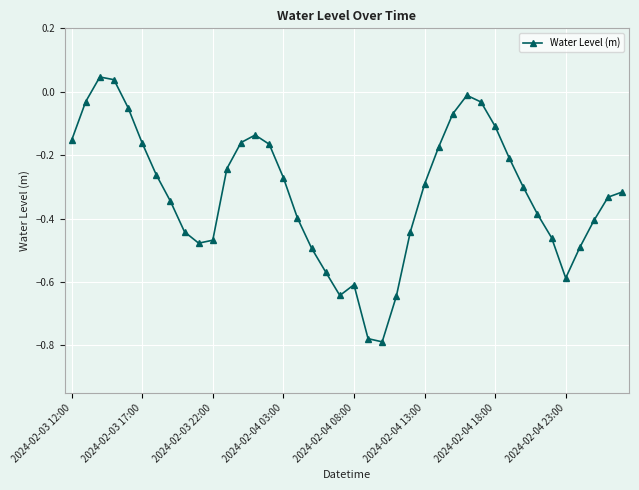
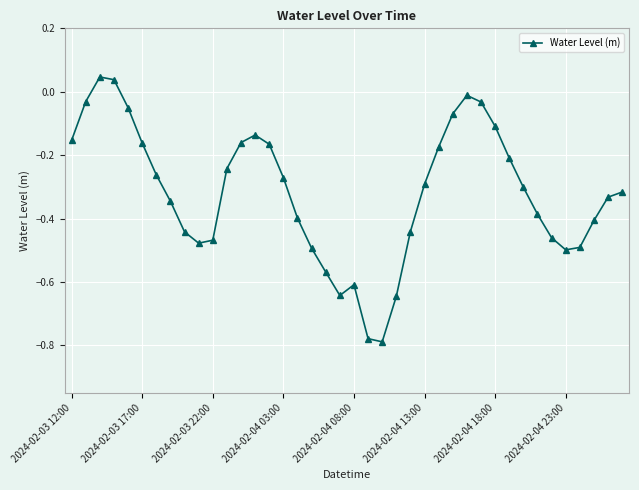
2024-02-04 23:00: -0.59 -> -0.50
